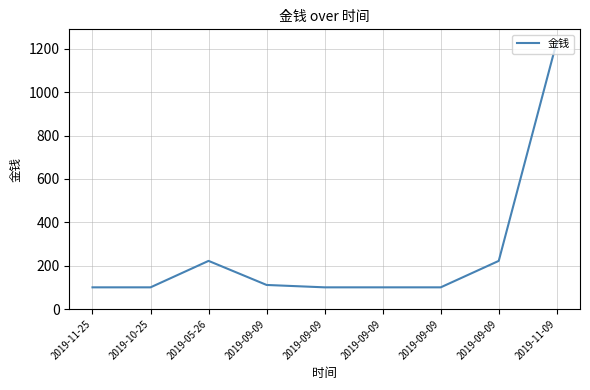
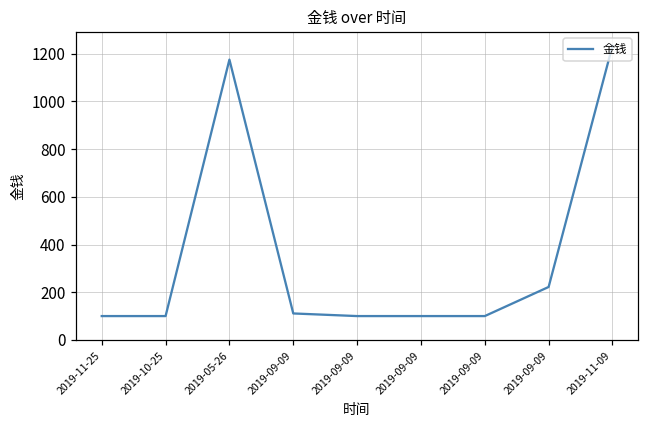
2019-05-26: 220 -> 1180
